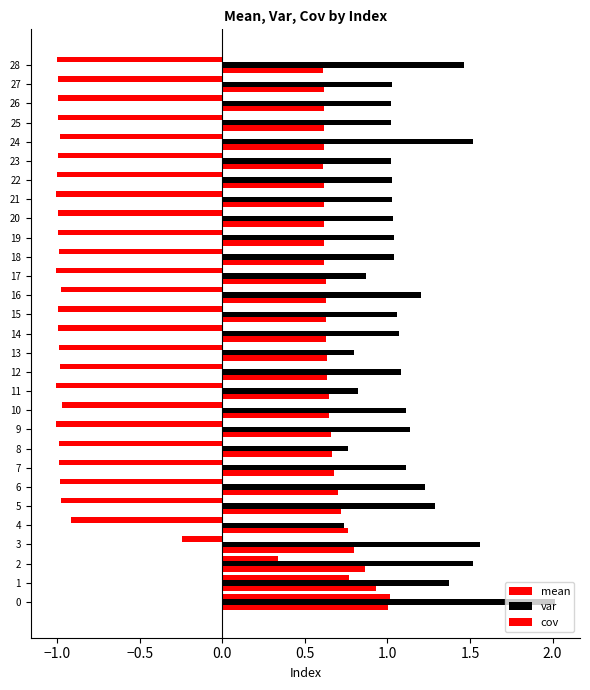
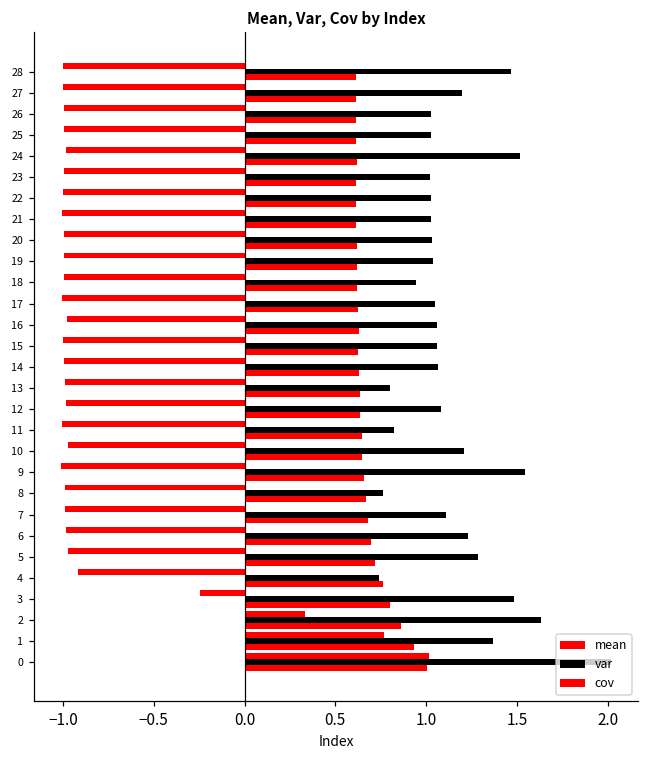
var, 27: 1.03 -> 1.20
var, 18: 1.04 -> 0.94
var, 17: 0.87 -> 1.05
var, 16: 1.20 -> 1.06
var, 10: 1.11 -> 1.21
var, 9: 1.14 -> 1.55
var, 3: 1.56 -> 1.48
var, 2: 1.52 -> 1.63
